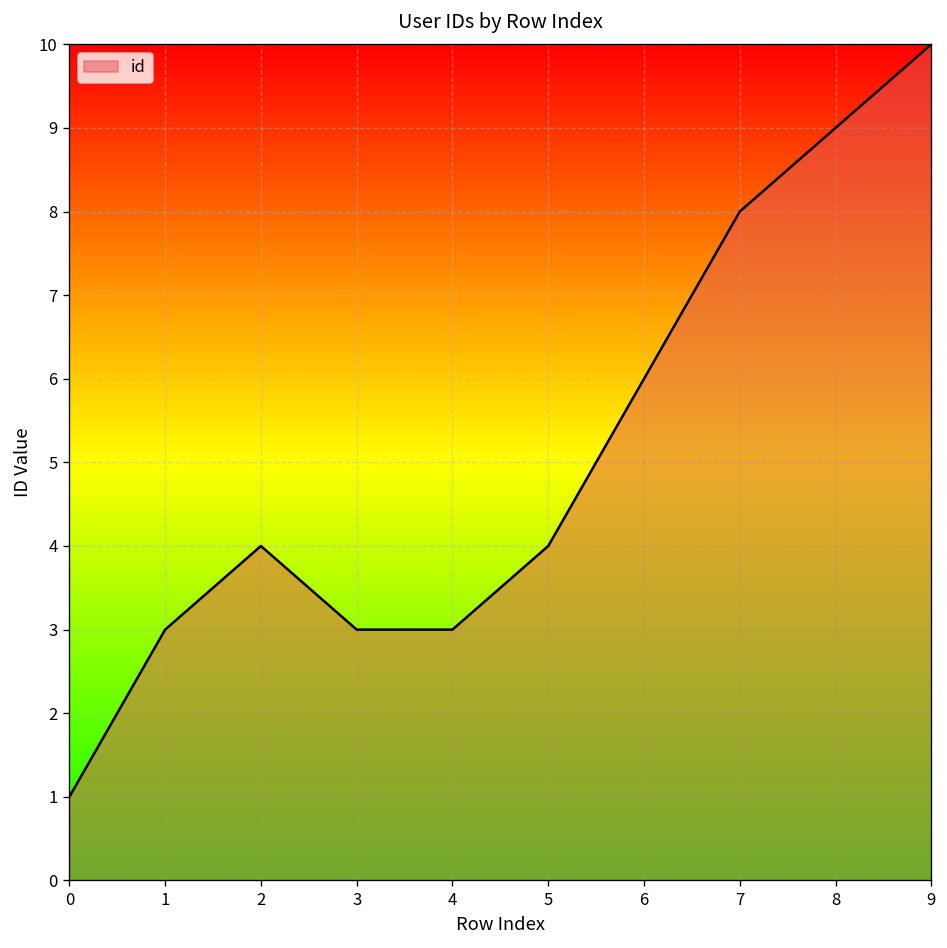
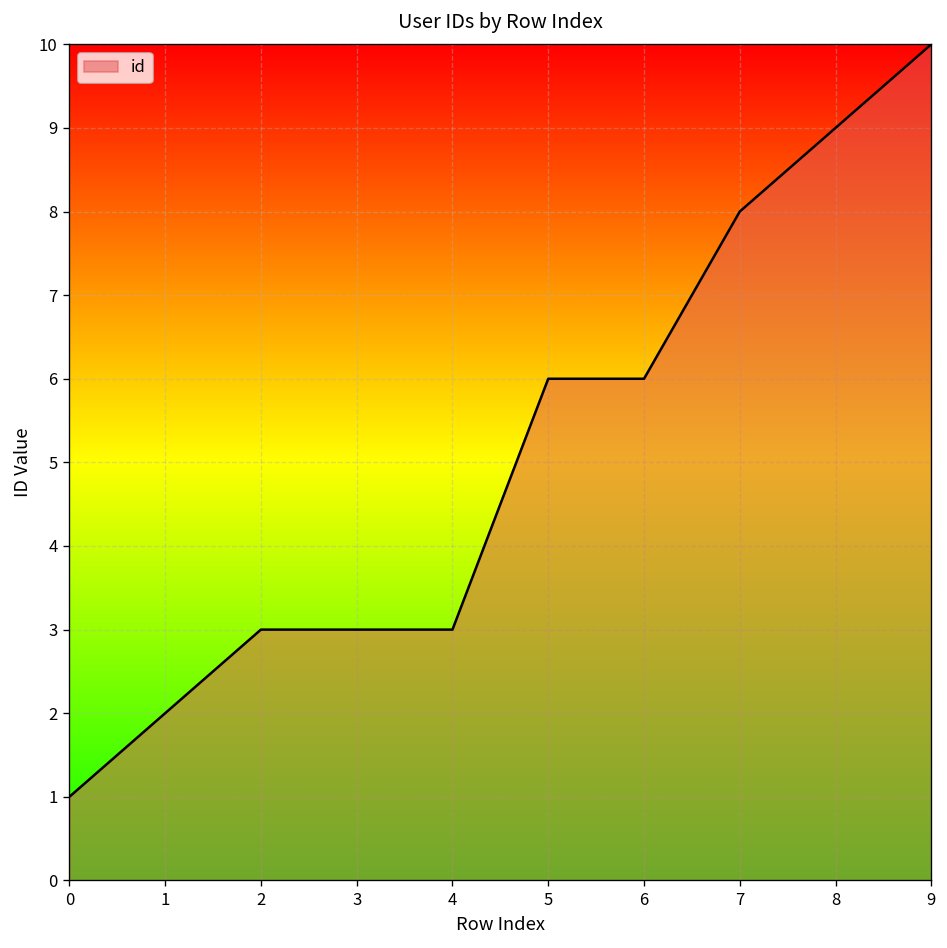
1: 3 -> 2
2: 4 -> 3
5: 4 -> 6
